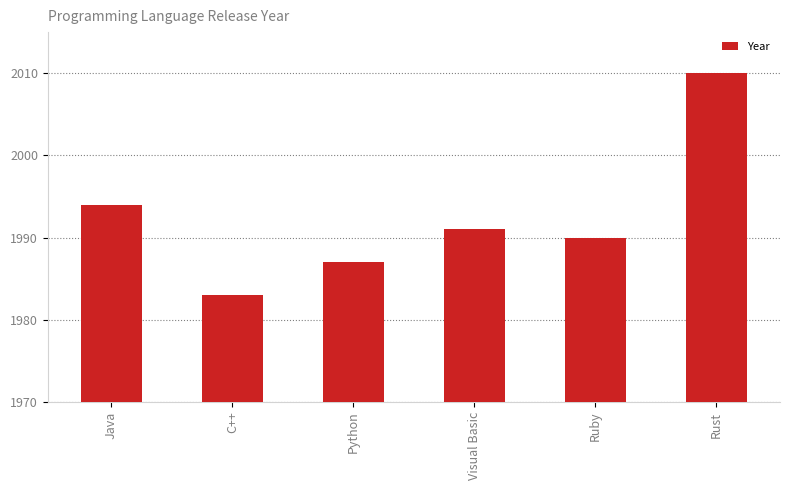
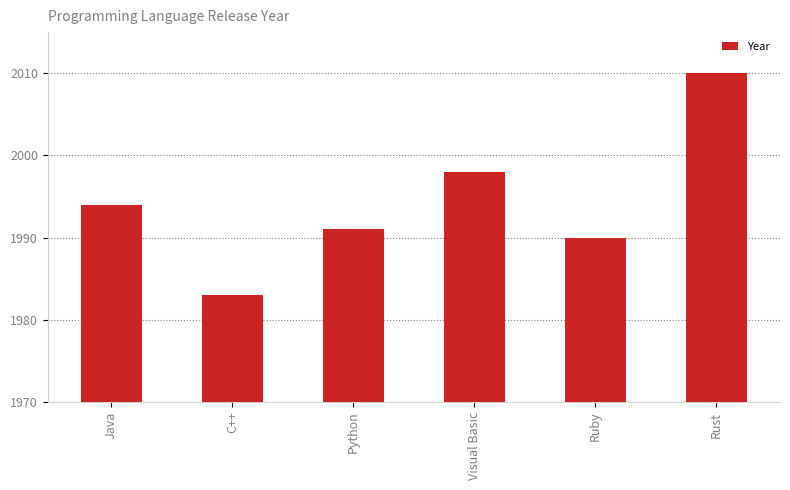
Python: 1987 -> 1991
Visual Basic: 1991 -> 1998
